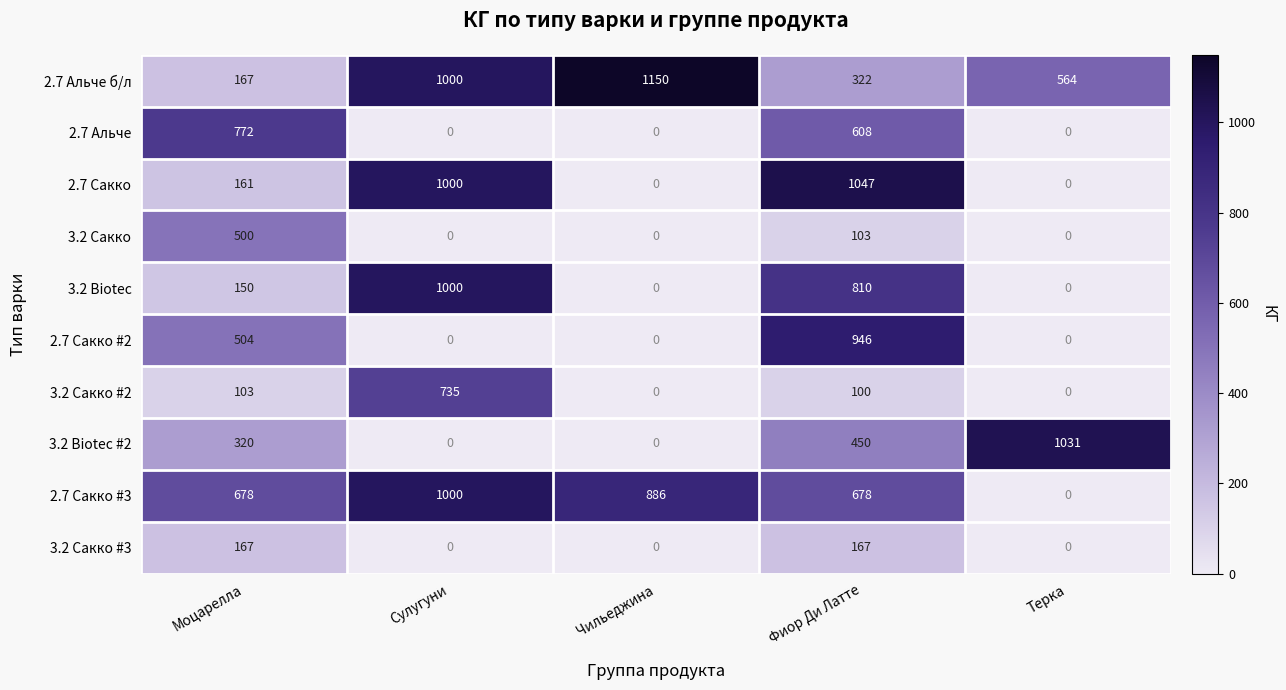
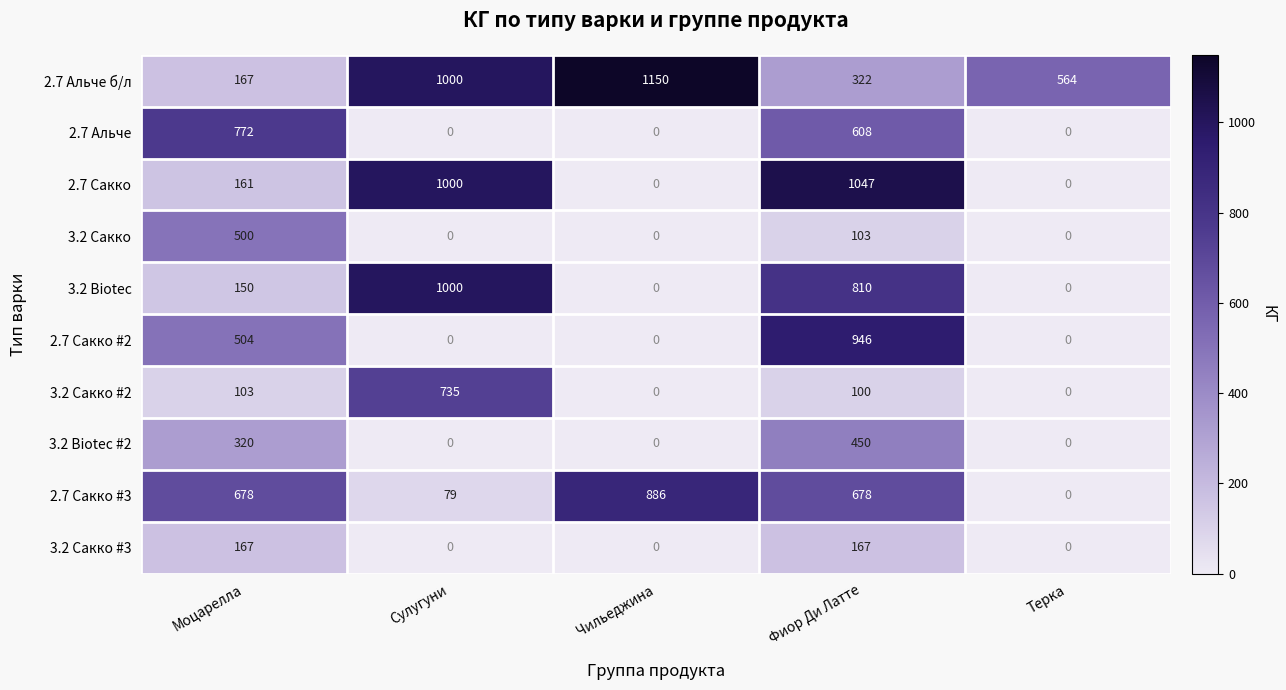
3.2 Biotec #2, Терка: 1031 -> 0
2.7 Сакко #3, Сулугуни: 1000 -> 79
